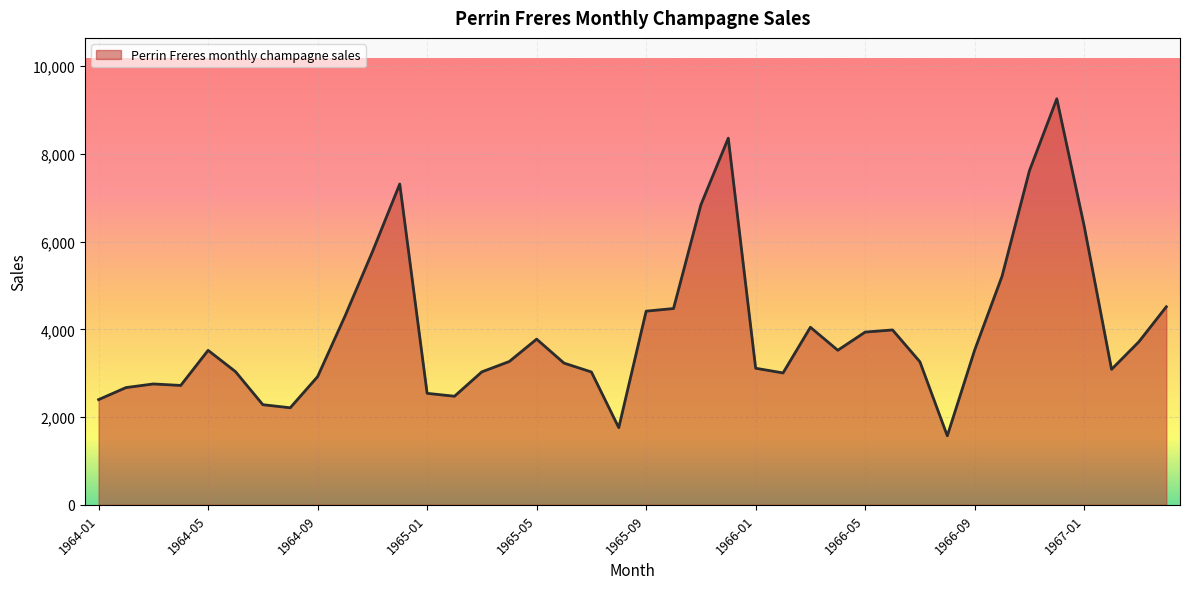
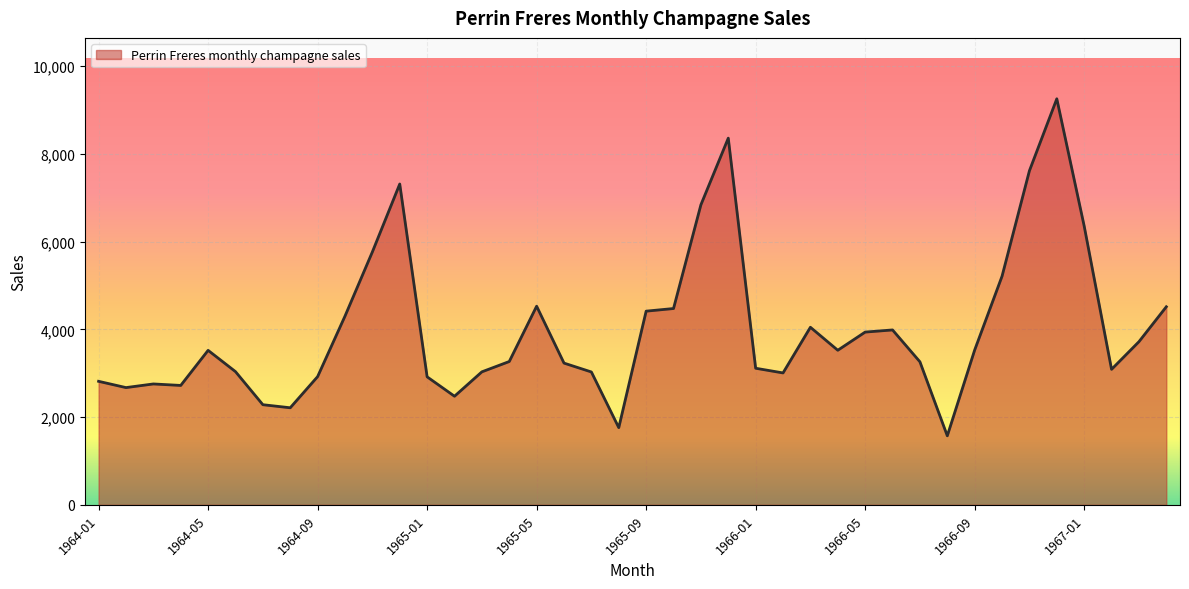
1964-01: 2,400 -> 2,800
1965-01: 2,500 -> 2,900
1965-05: 3,800 -> 4,500
